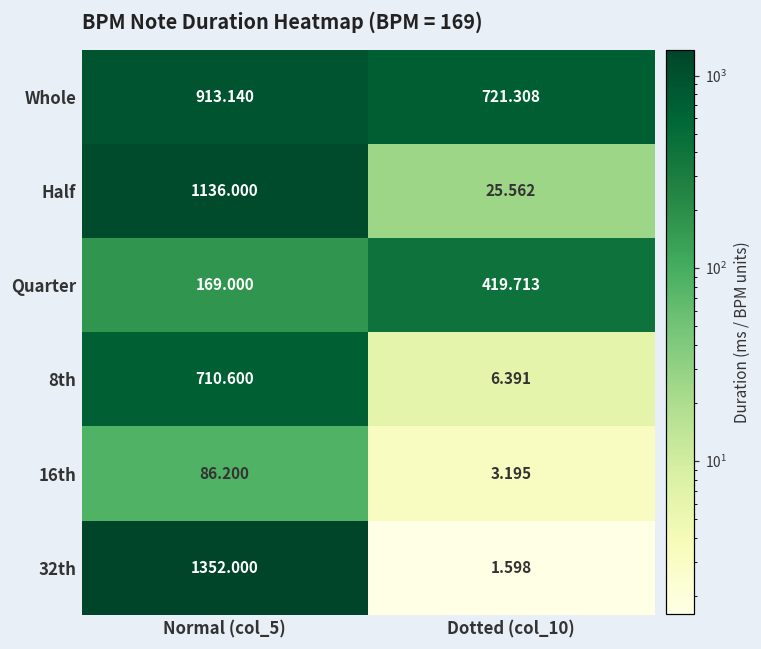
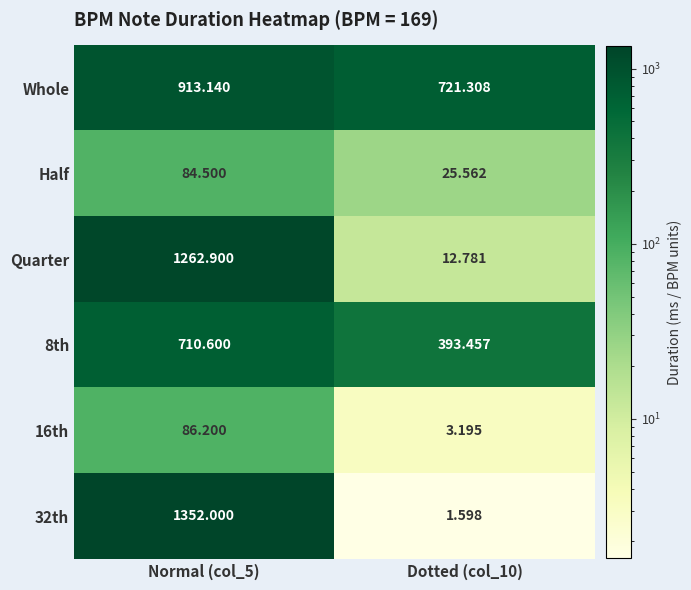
Half, Normal (col_5): 1136.000 -> 84.500
Quarter, Normal (col_5): 169.000 -> 1262.900
Quarter, Dotted (col_10): 419.713 -> 12.781
8th, Dotted (col_10): 6.391 -> 393.457
